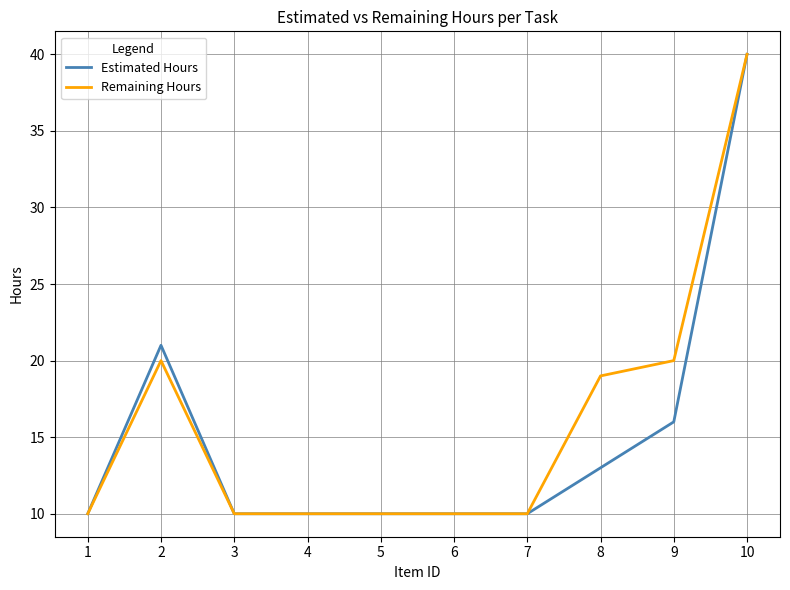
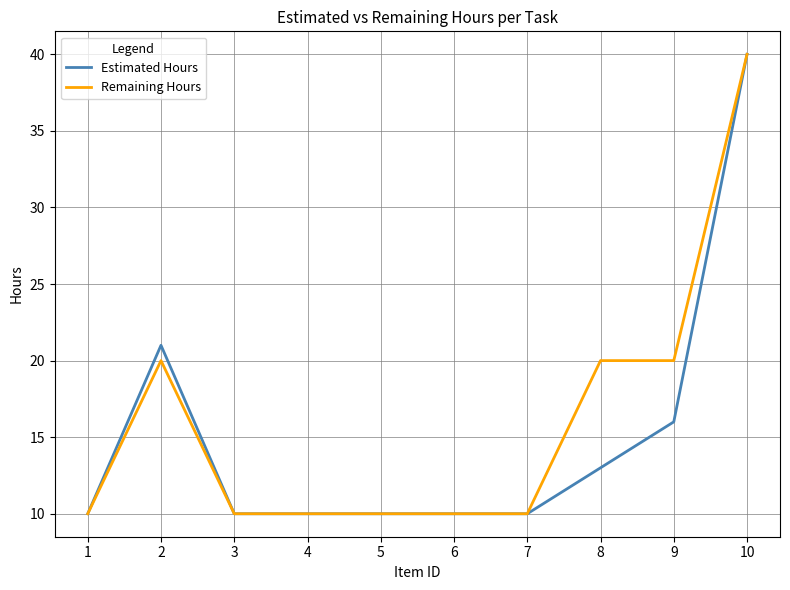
Remaining Hours, 8: 19 -> 20
